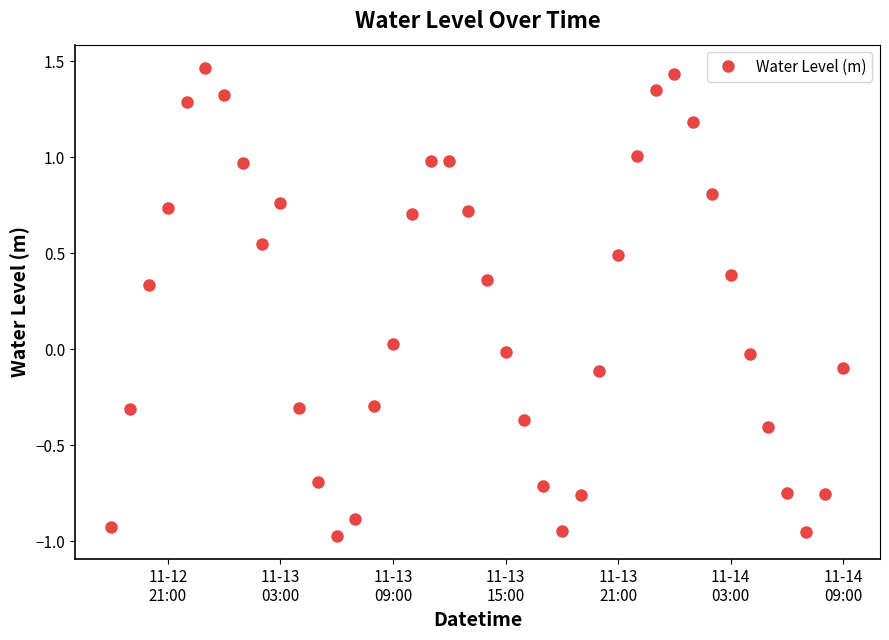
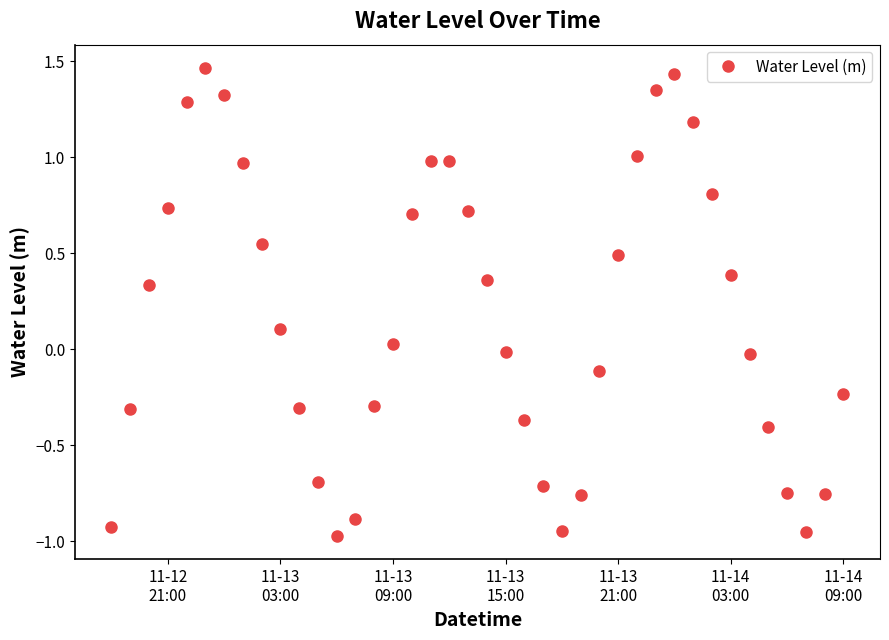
11-13 03:00: 0.76 -> 0.11
11-14 09:00: -0.10 -> -0.23
